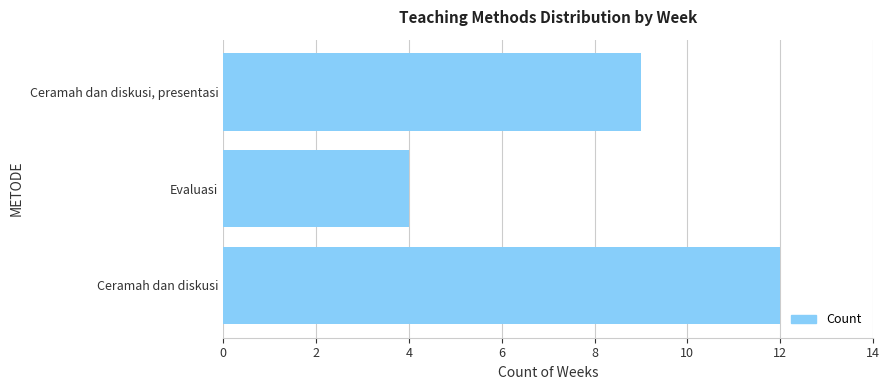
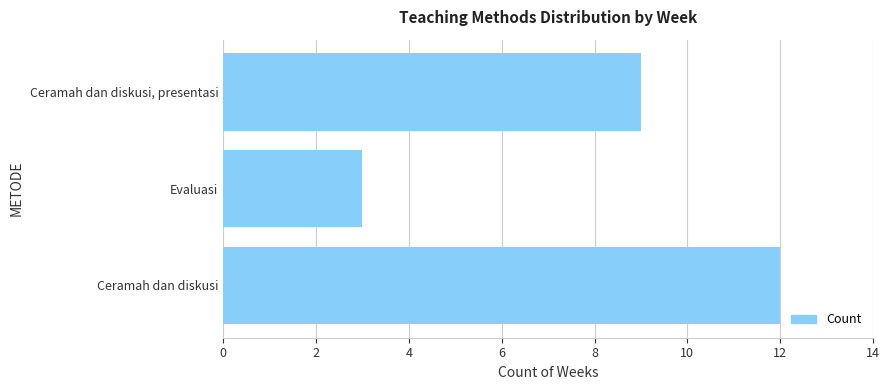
Evaluasi: 4 -> 3
